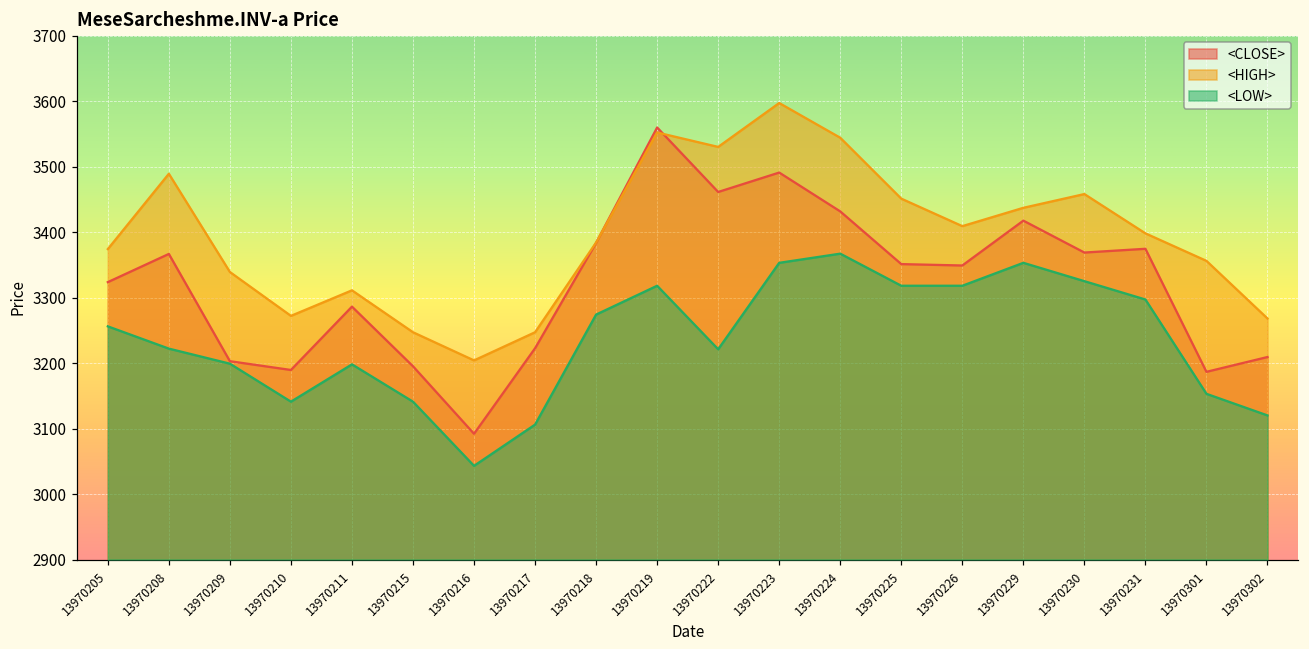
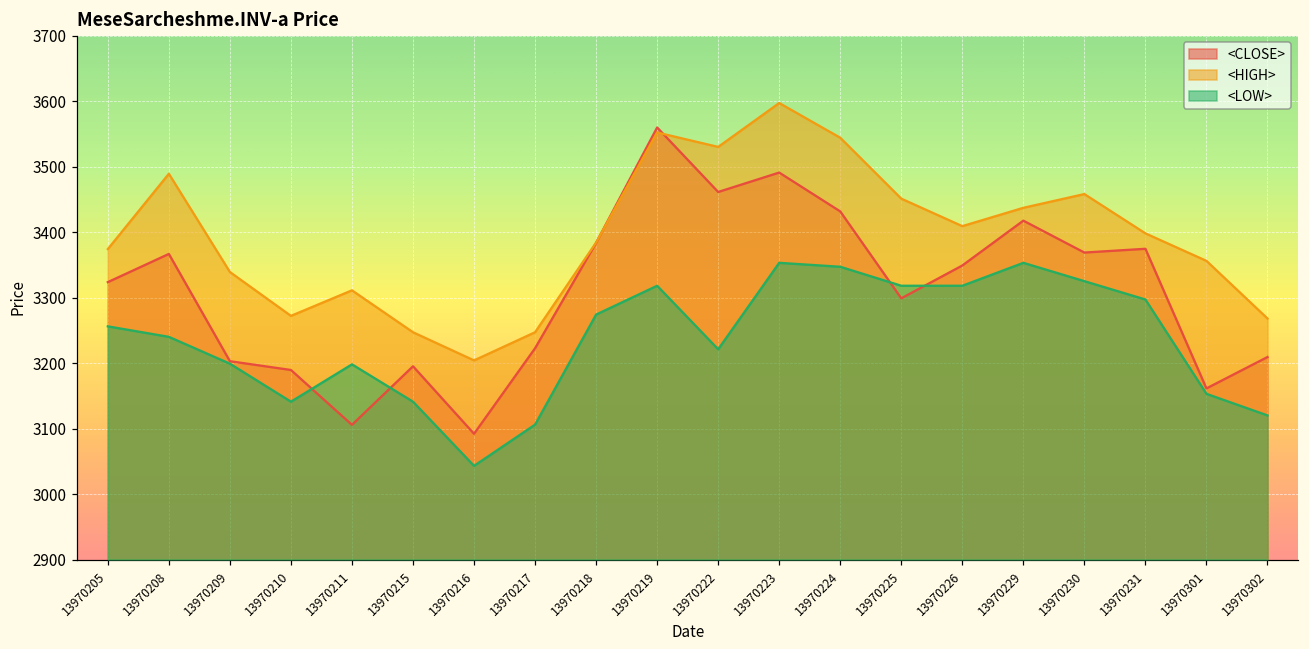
<LOW>, 13970208: 3220 -> 3240
<CLOSE>, 13970211: 3290 -> 3110
<LOW>, 13970224: 3370 -> 3350
<CLOSE>, 13970225: 3350 -> 3300
<CLOSE>, 13970301: 3190 -> 3160
